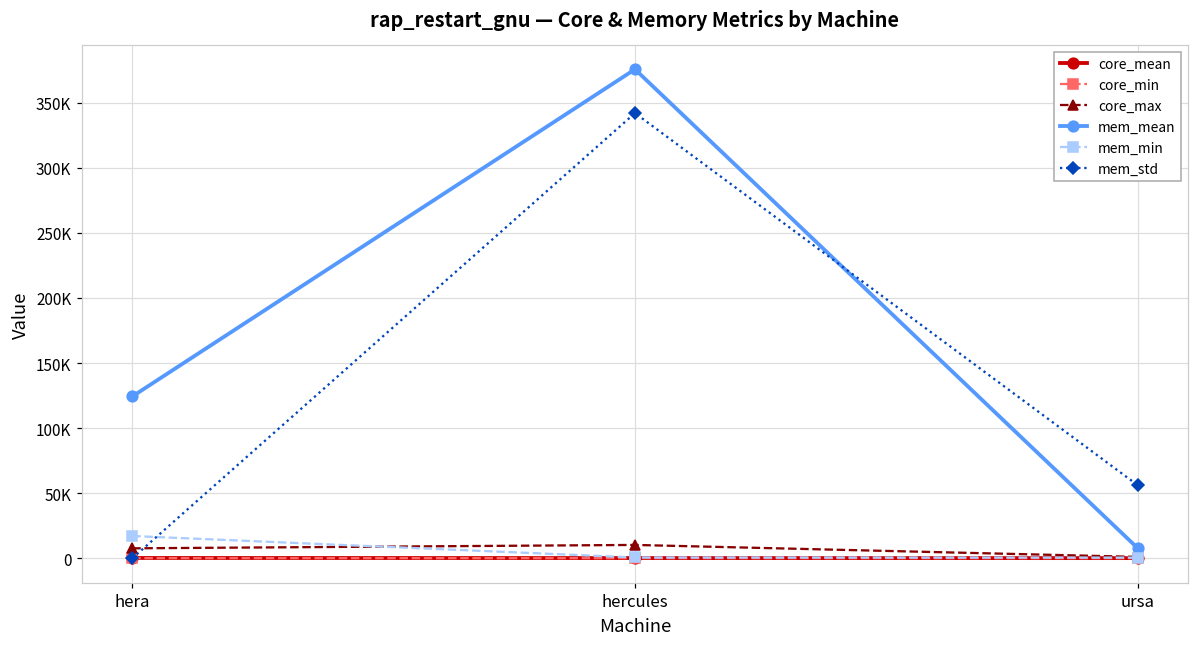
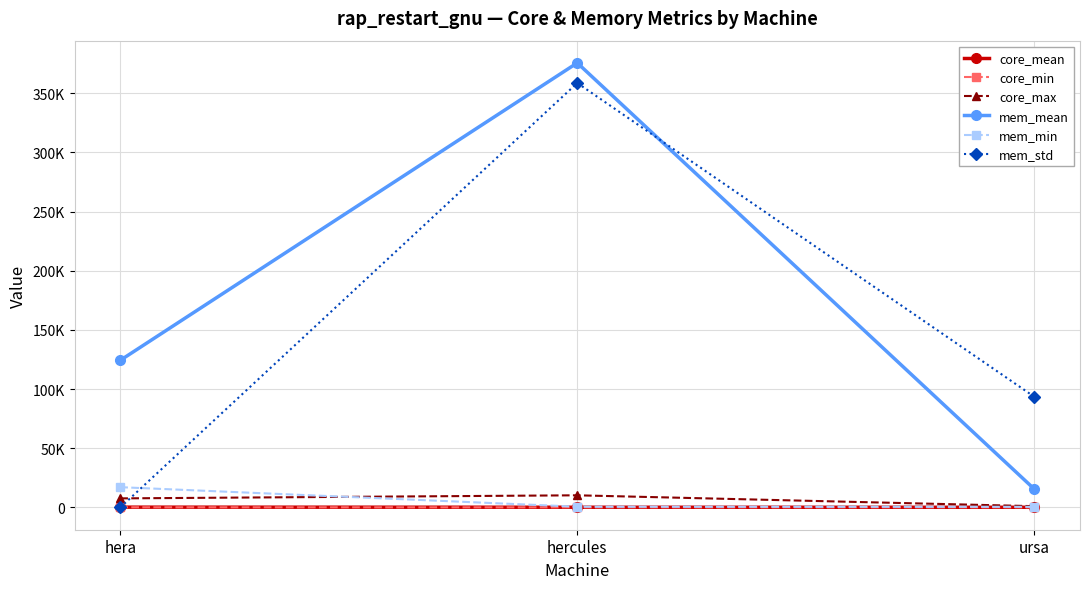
mem_std, hercules: 342000 -> 359000
mem_mean, ursa: 8000 -> 16000
mem_std, ursa: 56000 -> 94000
